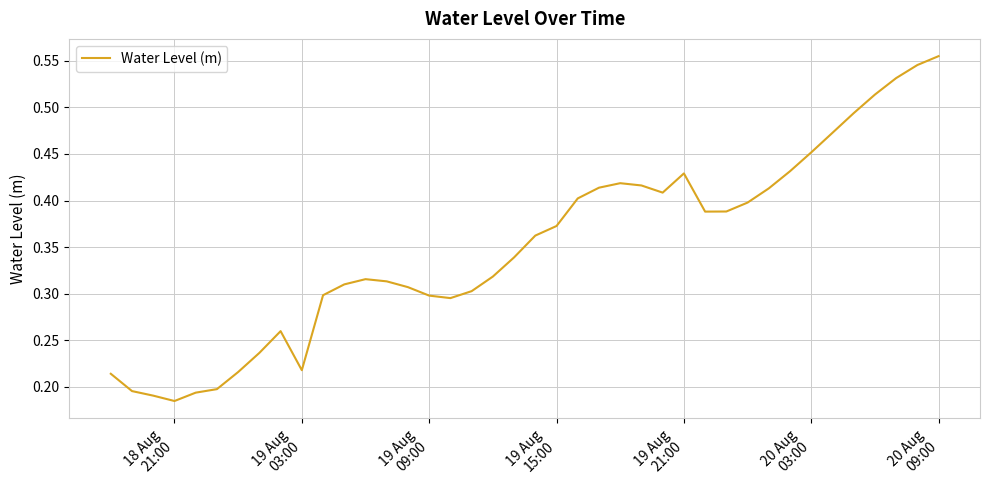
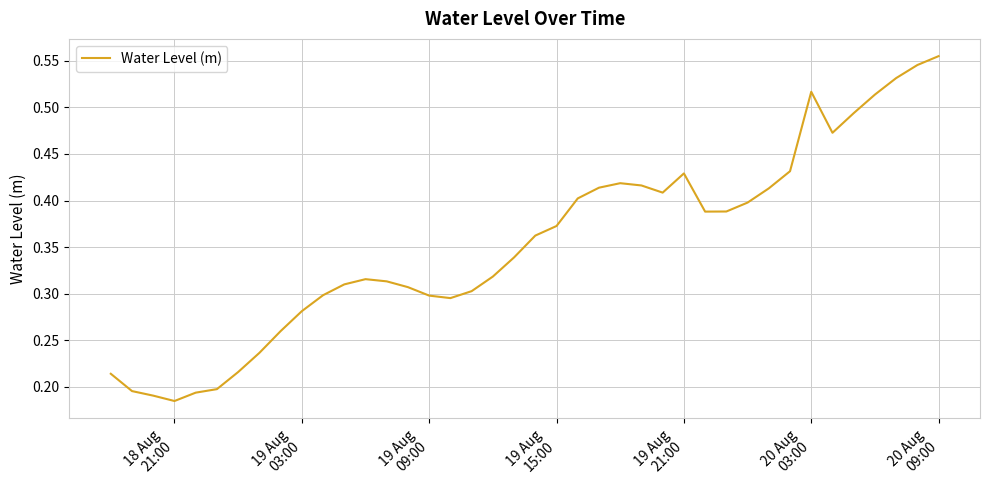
19 Aug 03:00: 0.22 -> 0.28
20 Aug 03:00: 0.45 -> 0.52
